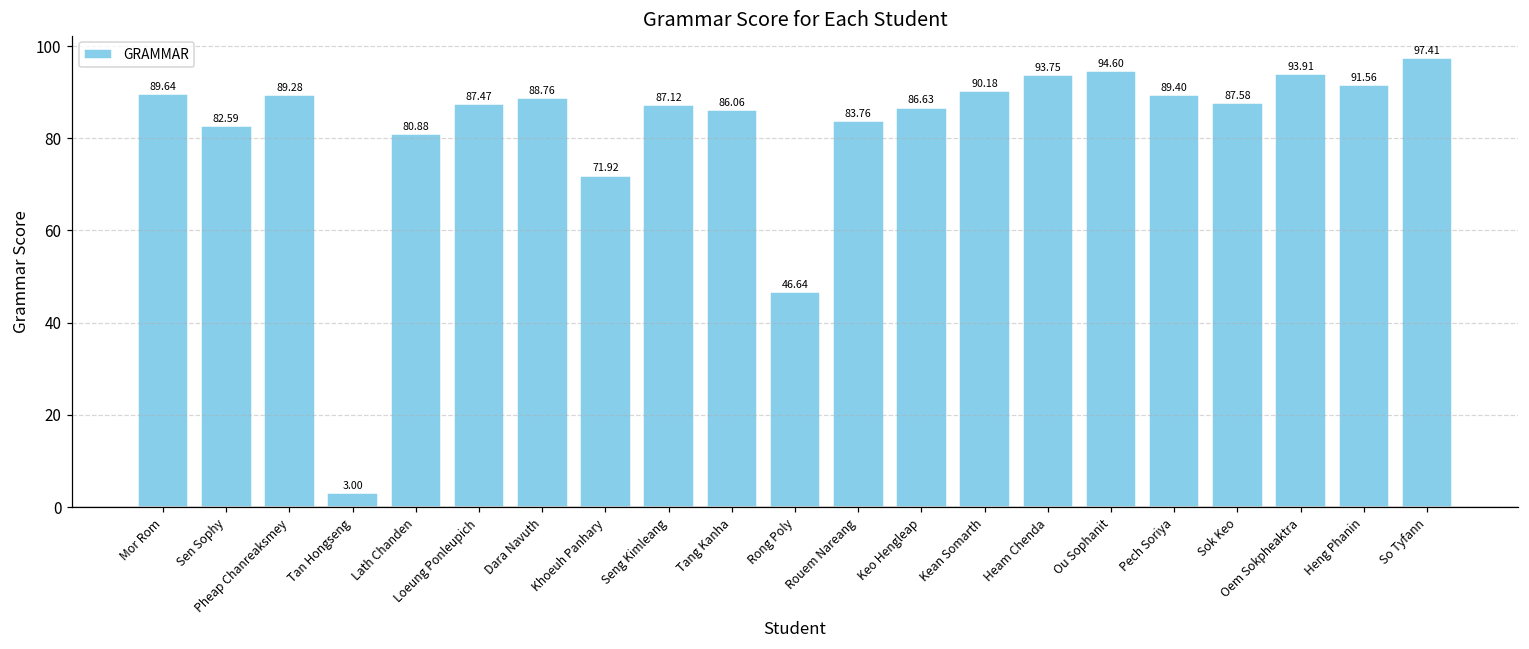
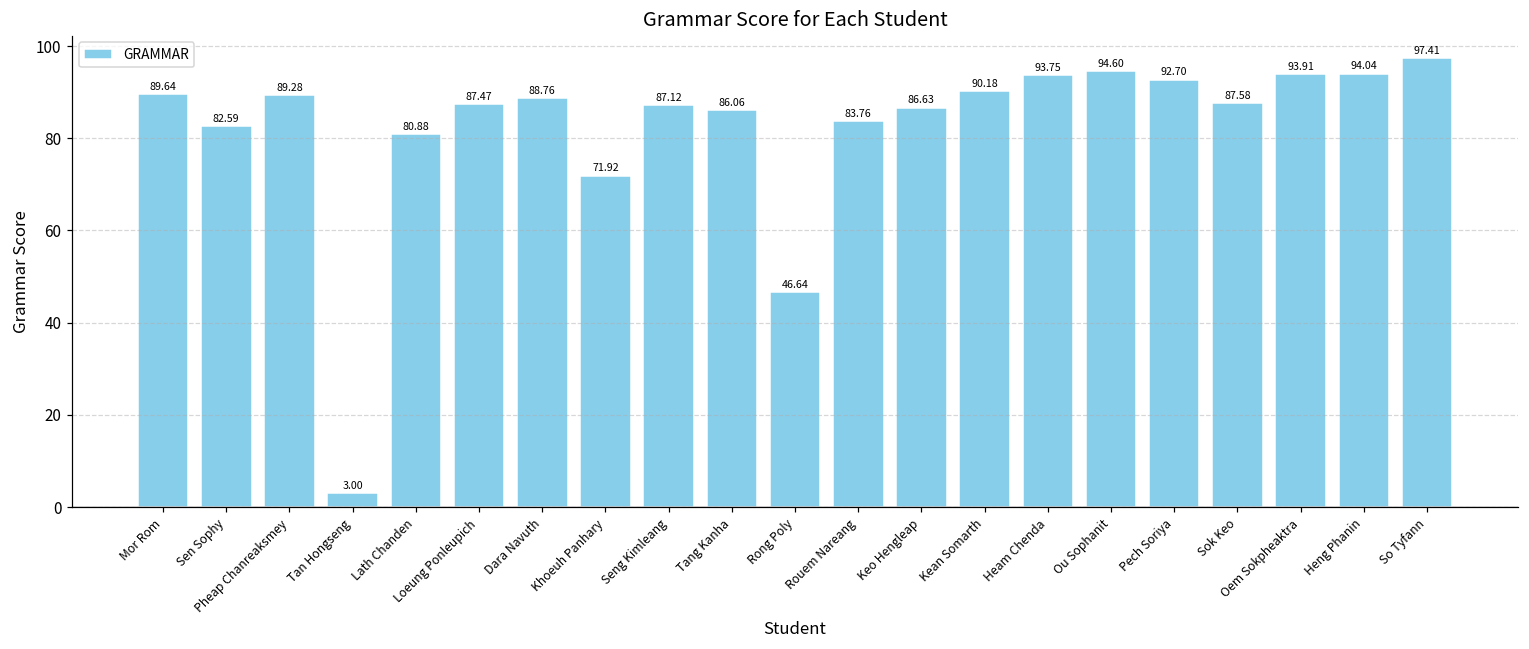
Pech Soriya: 89.40 -> 92.70
Heng Phanin: 91.56 -> 94.04
